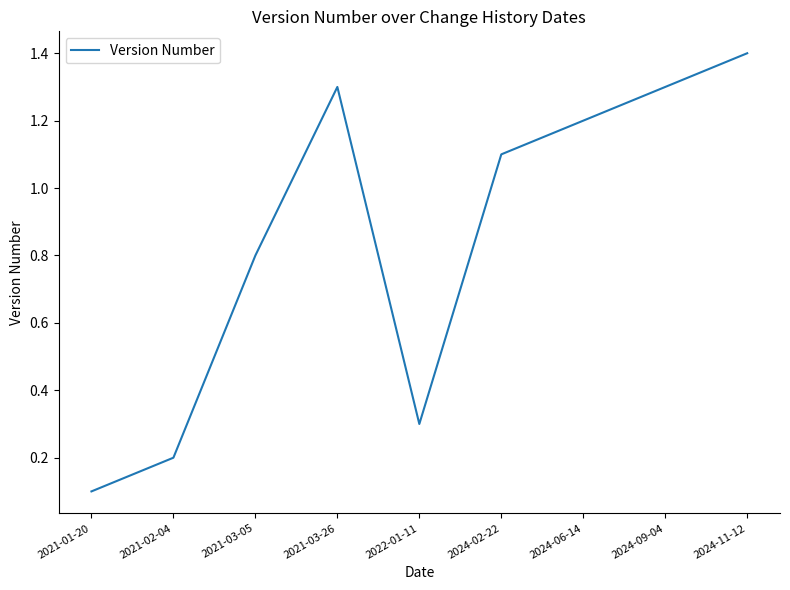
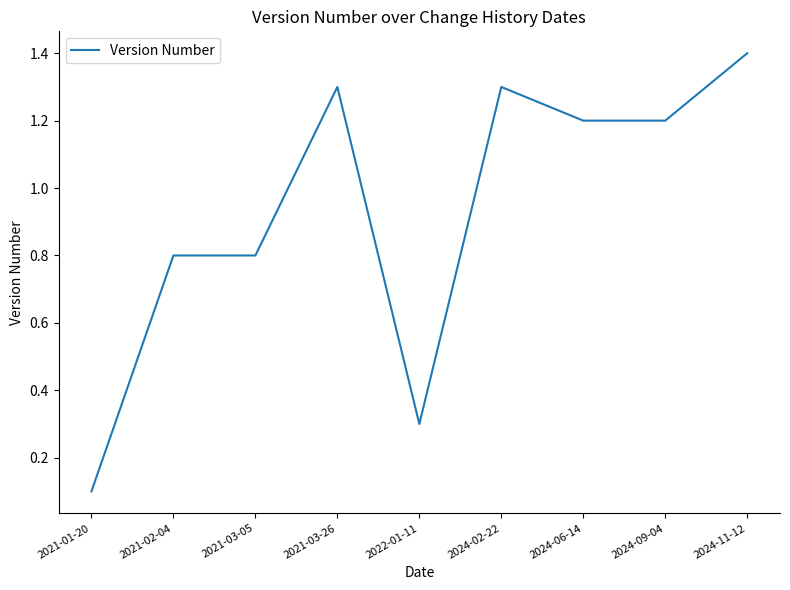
2021-02-04: 0.2 -> 0.8
2024-02-22: 1.1 -> 1.3
2024-09-04: 1.3 -> 1.2
